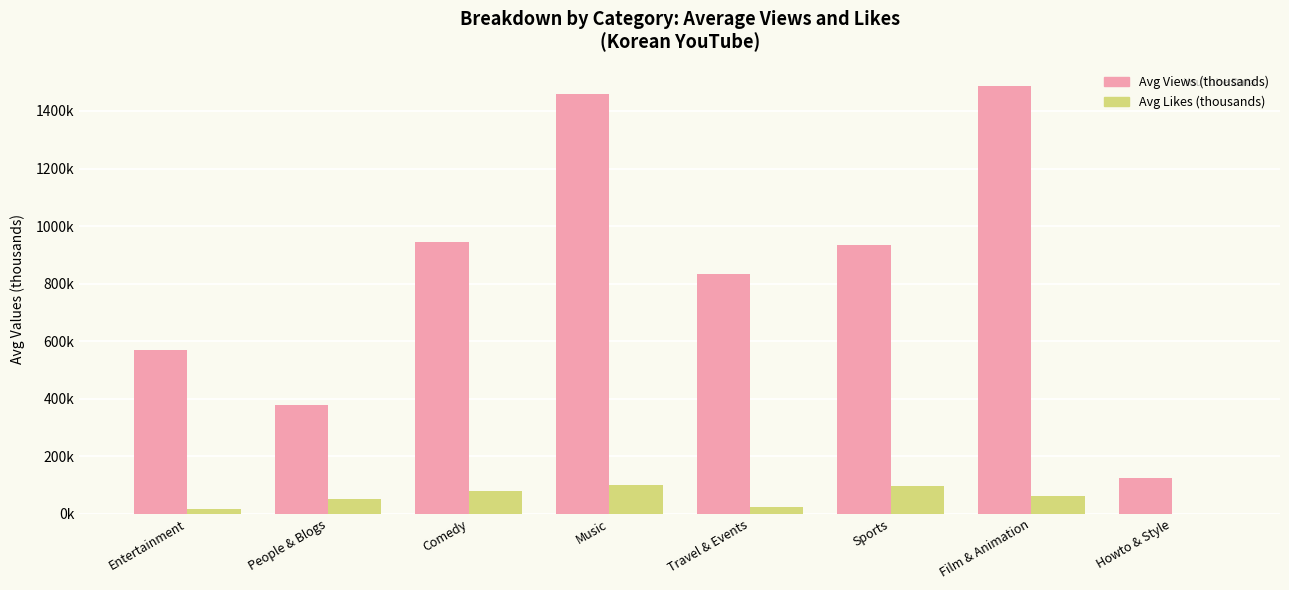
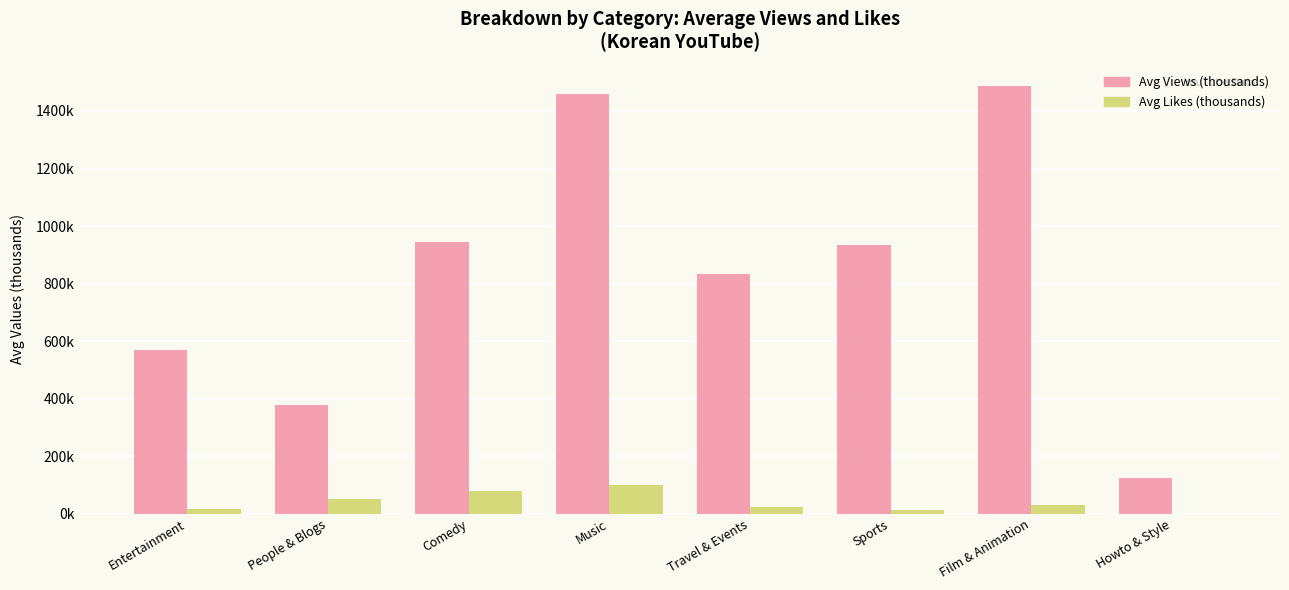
Avg Likes (thousands), Sports: 100000 -> 10000
Avg Likes (thousands), Film & Animation: 60000 -> 30000
